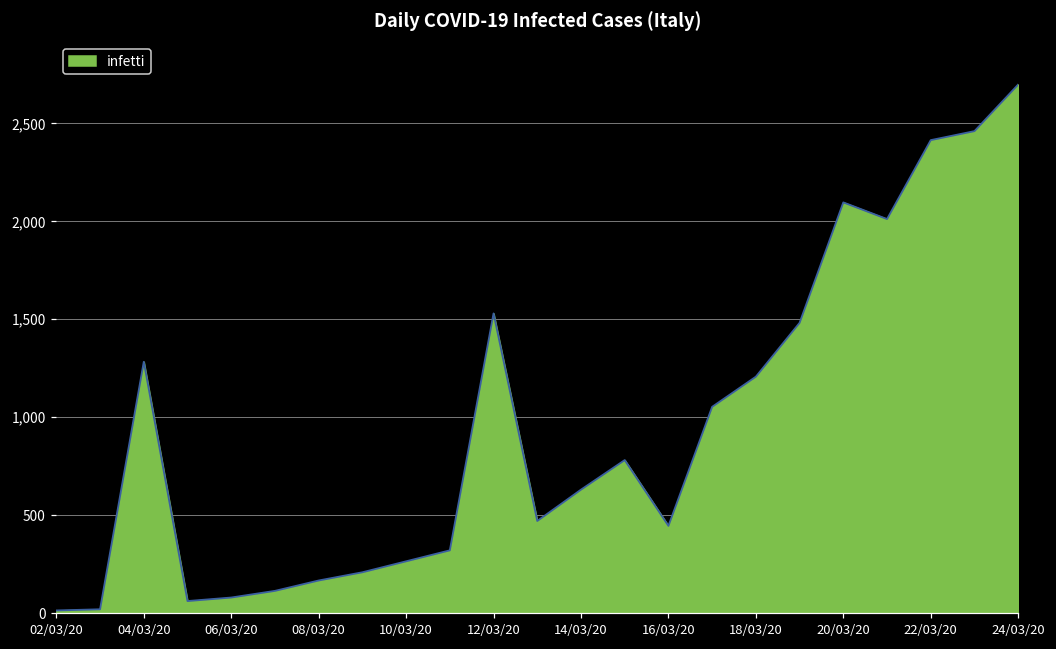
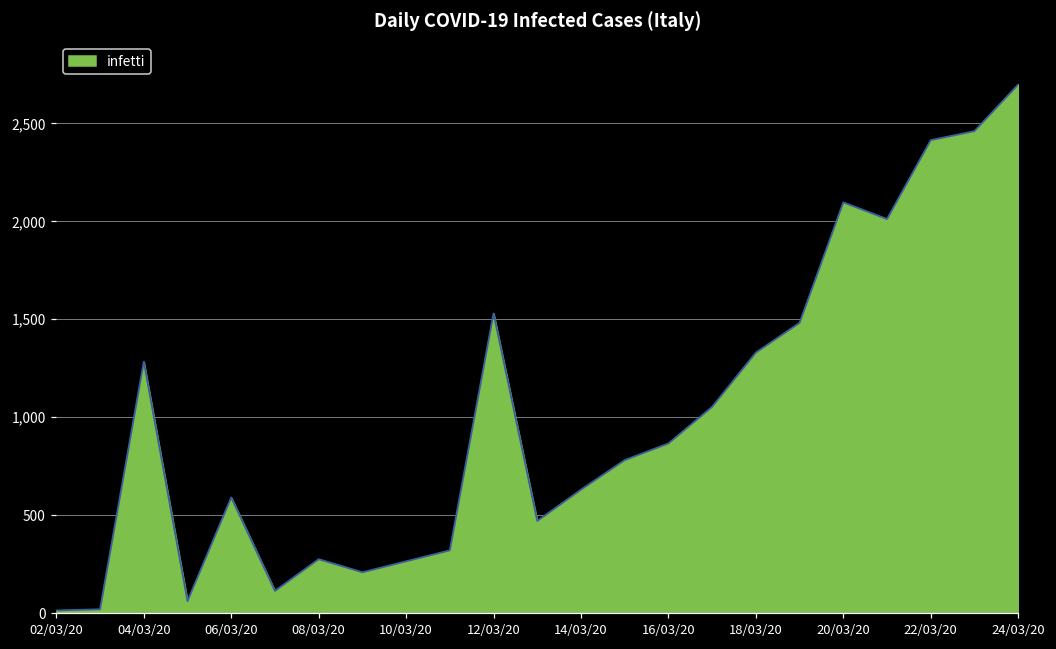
06/03/20: 80 -> 590
08/03/20: 170 -> 280
16/03/20: 450 -> 870
18/03/20: 1,210 -> 1,330
